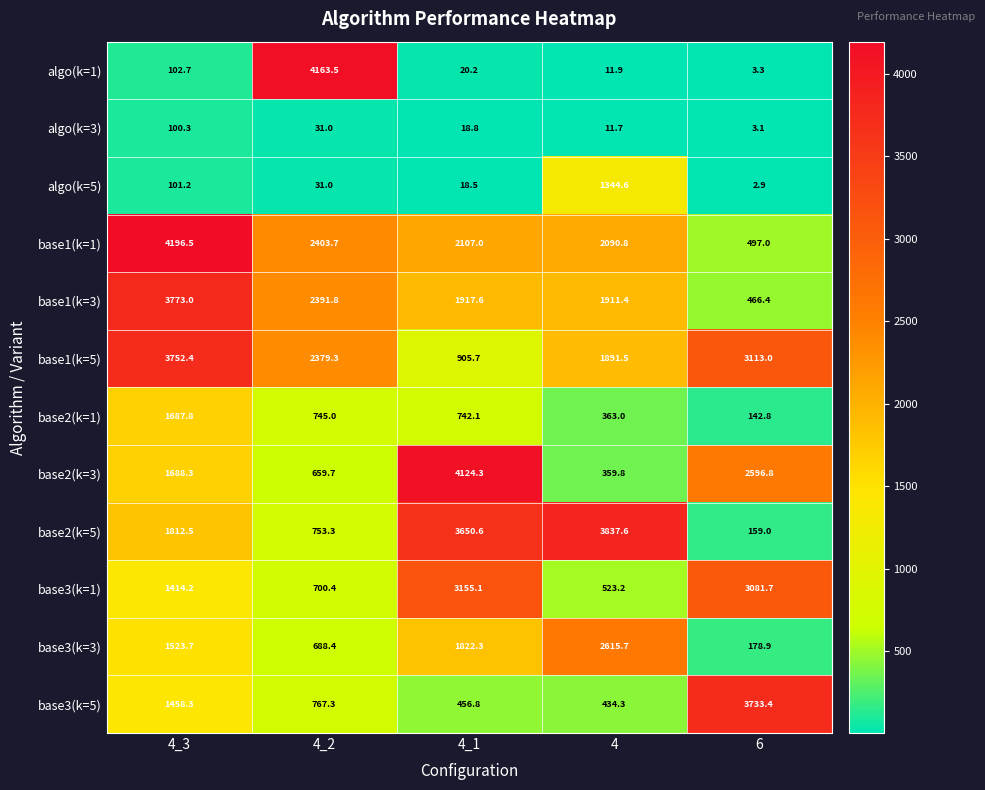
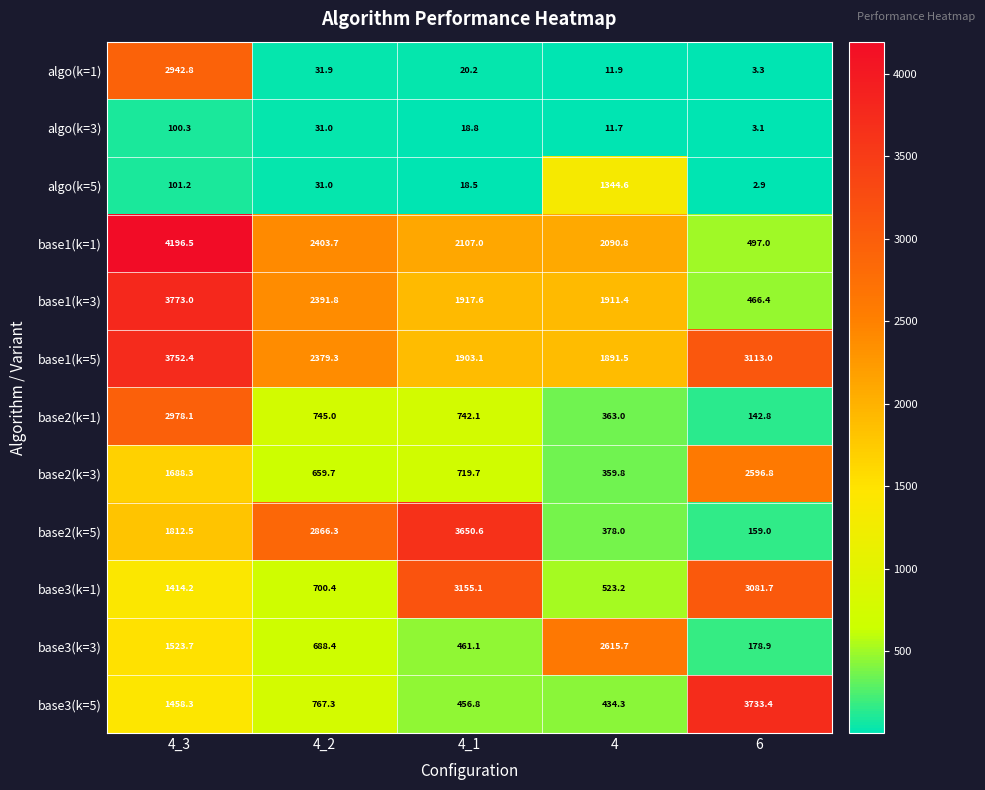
algo(k=1), 4_3: 102.7 -> 2942.8
algo(k=1), 4_2: 4163.5 -> 31.9
base1(k=5), 4_1: 905.7 -> 1903.1
base2(k=1), 4_3: 1687.8 -> 2978.1
base2(k=3), 4_1: 4124.3 -> 719.7
base2(k=5), 4_2: 753.3 -> 2866.3
base2(k=5), 4: 3837.6 -> 378.0
base3(k=3), 4_1: 1822.3 -> 461.1
